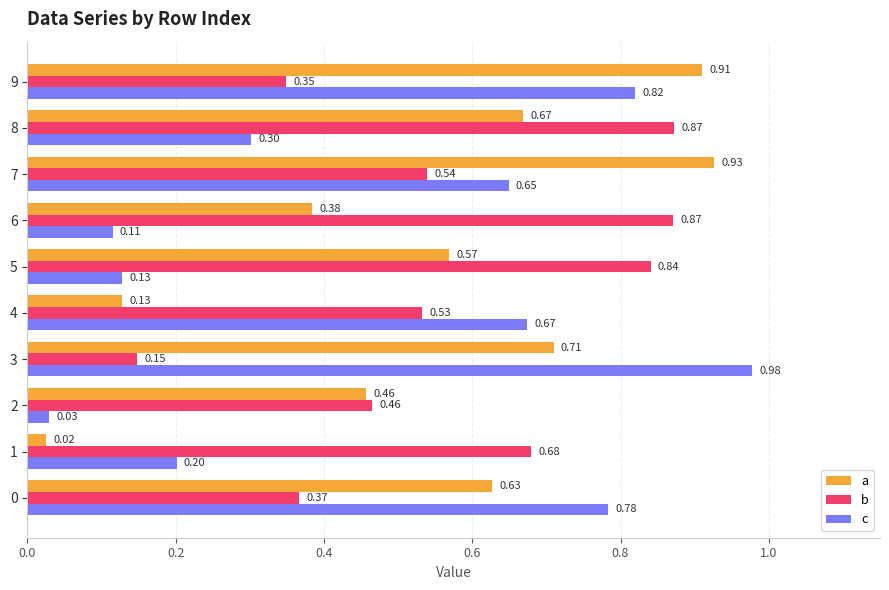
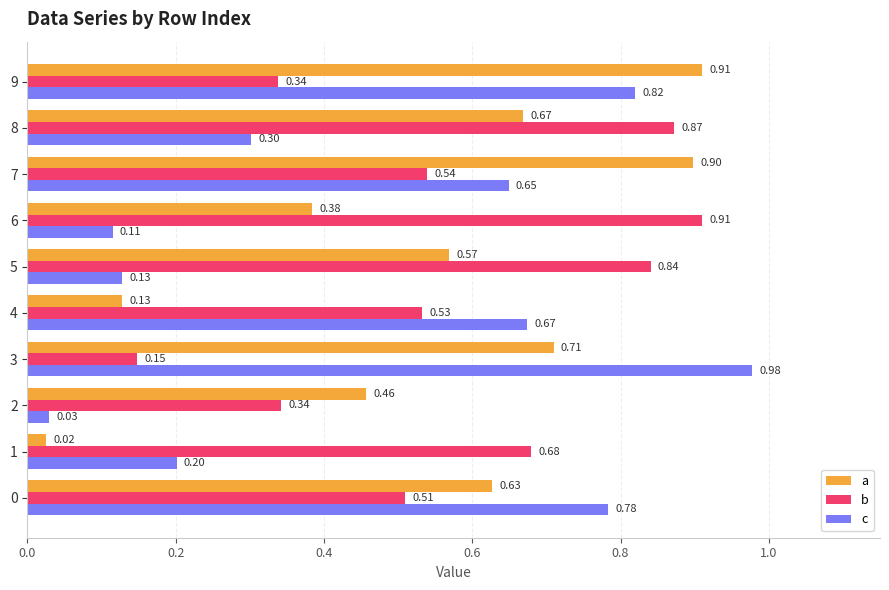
b, 9: 0.35 -> 0.34
a, 7: 0.93 -> 0.90
b, 6: 0.87 -> 0.91
b, 2: 0.46 -> 0.34
b, 0: 0.37 -> 0.51
